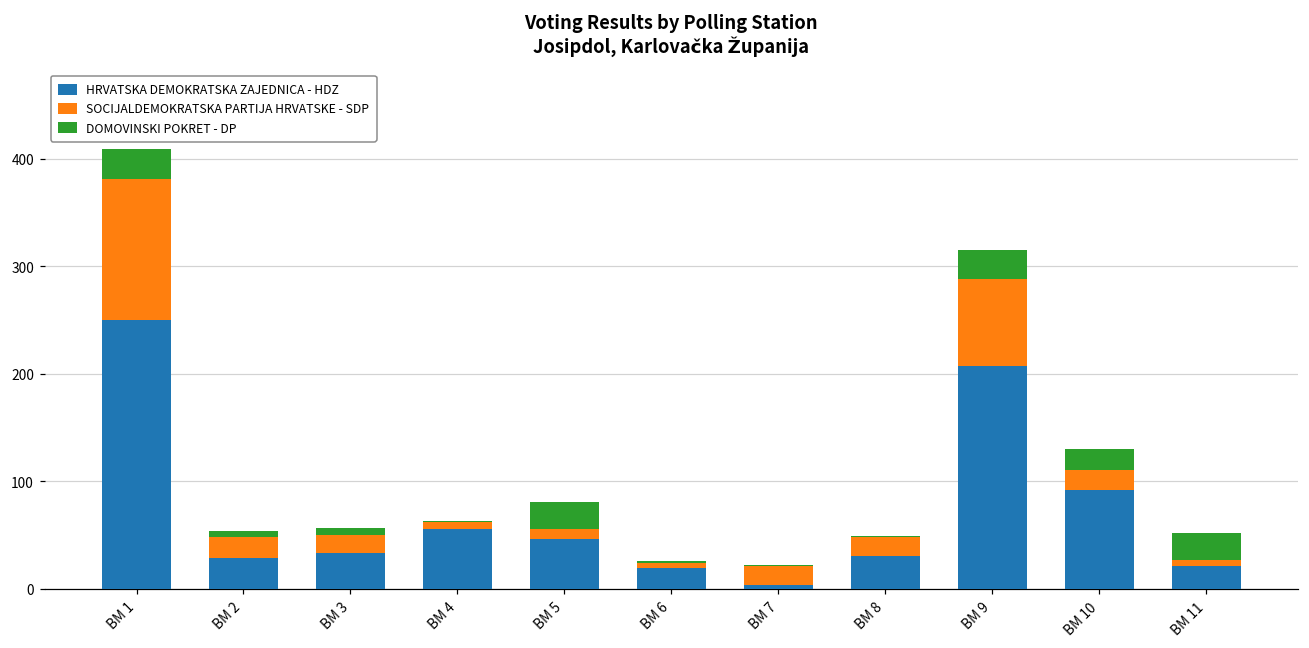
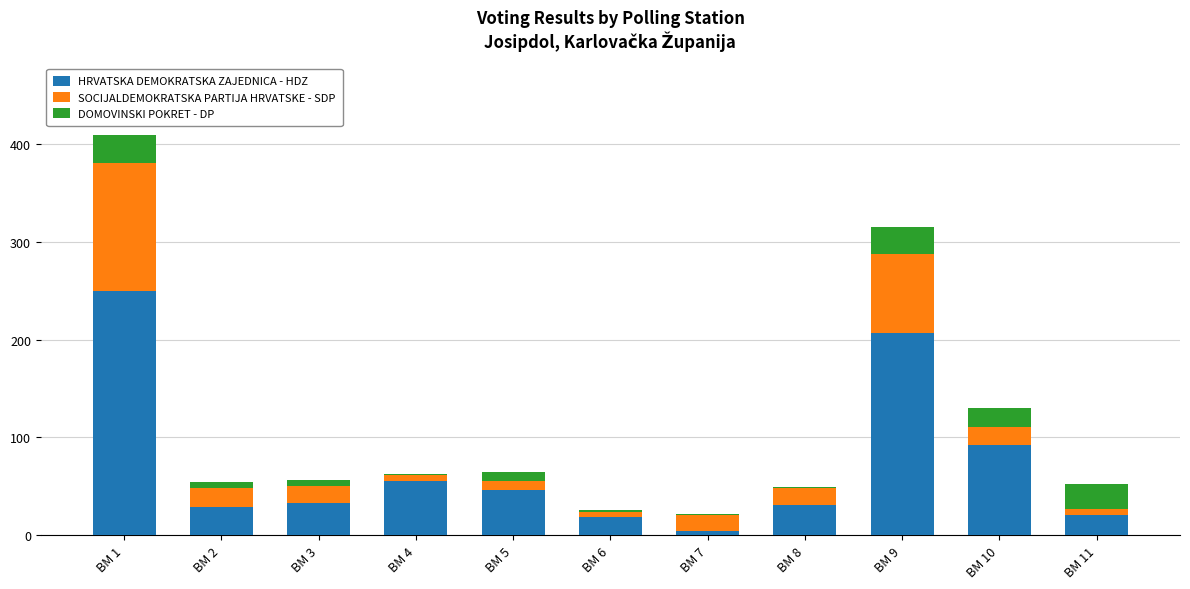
DOMOVINSKI POKRET - DP, BM 5: 30 -> 10
